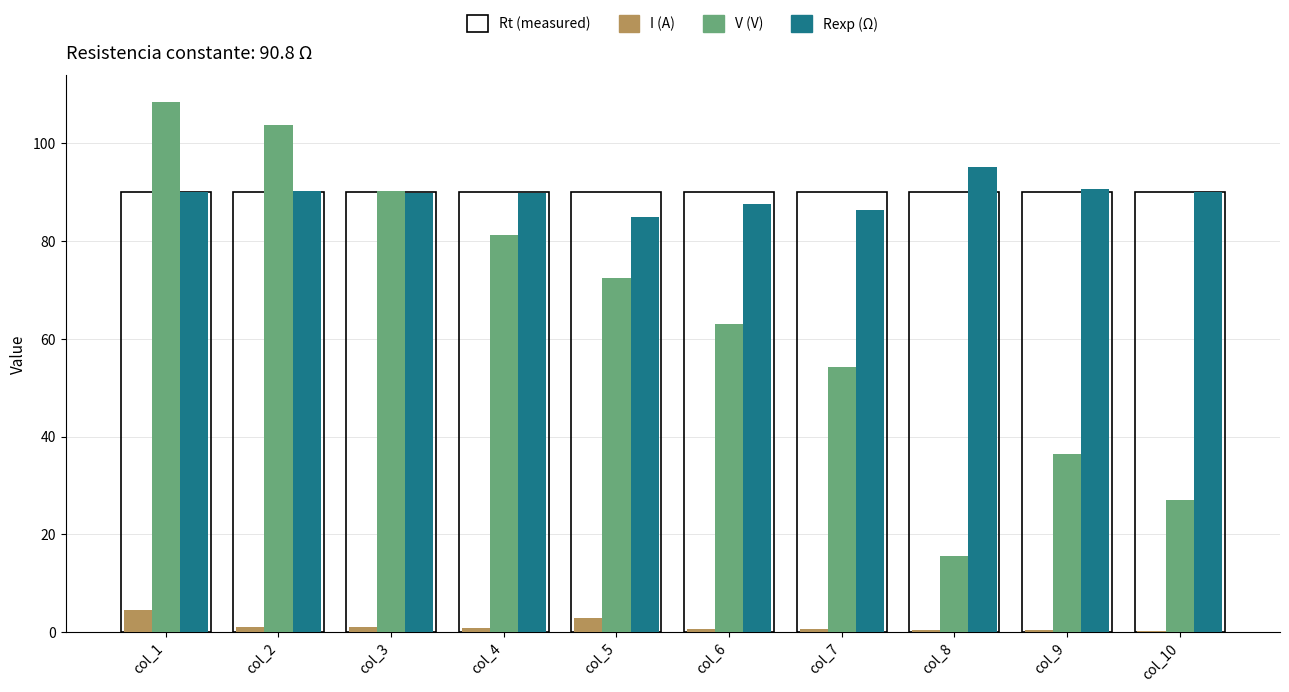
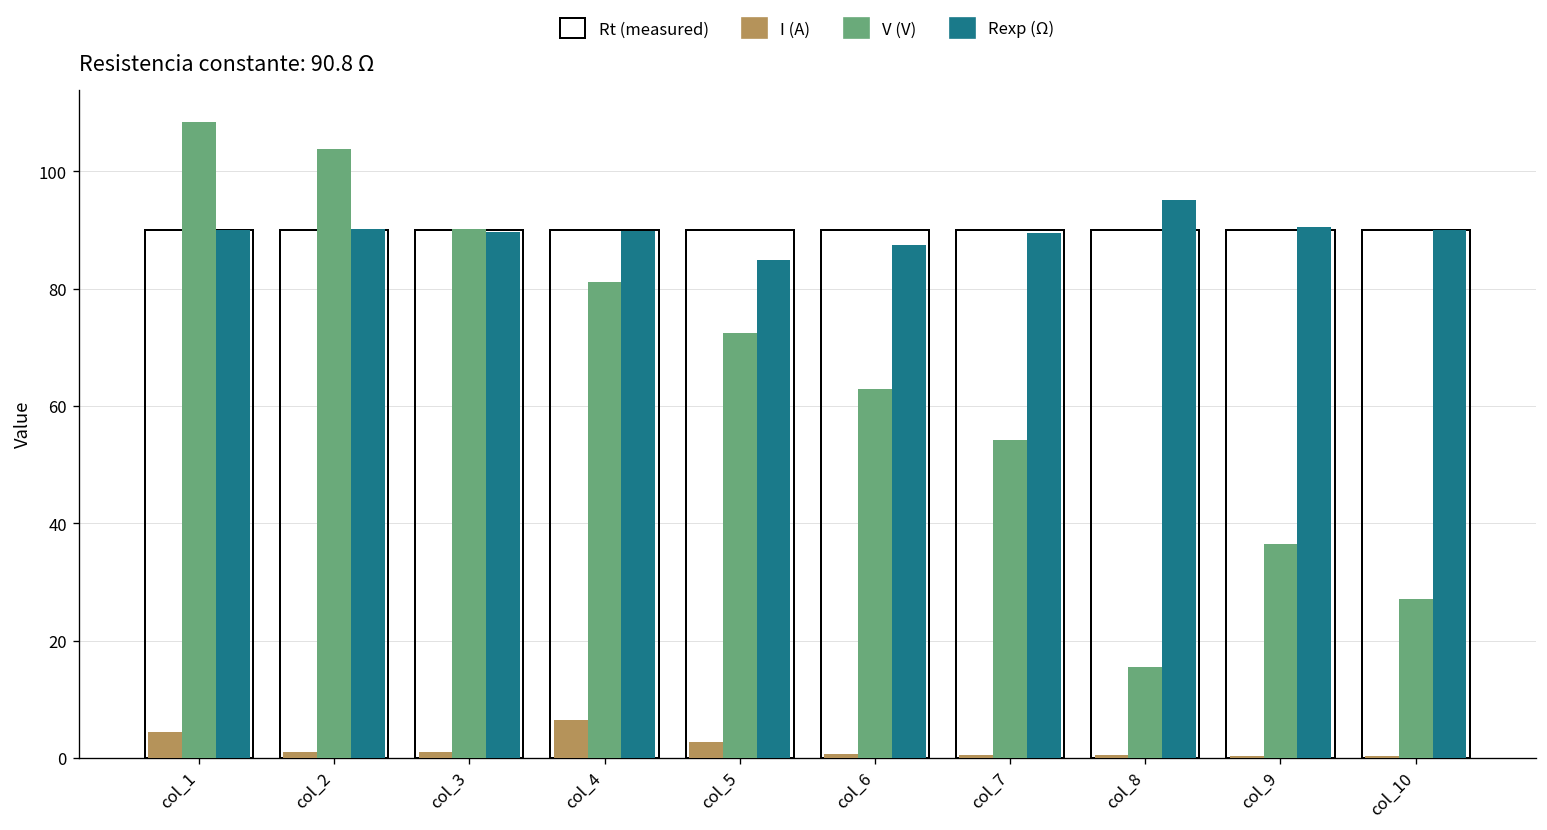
I (A), col_4: 1 -> 7
Rexp (Ω), col_7: 86 -> 90
